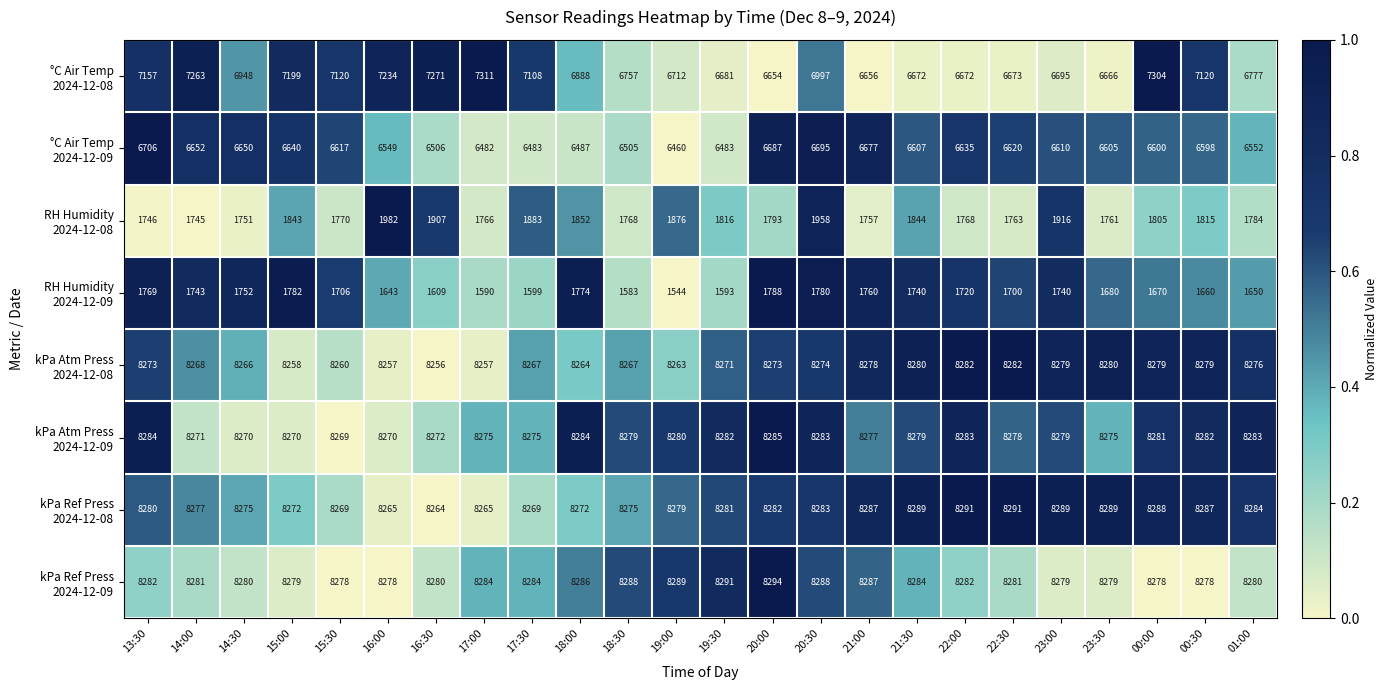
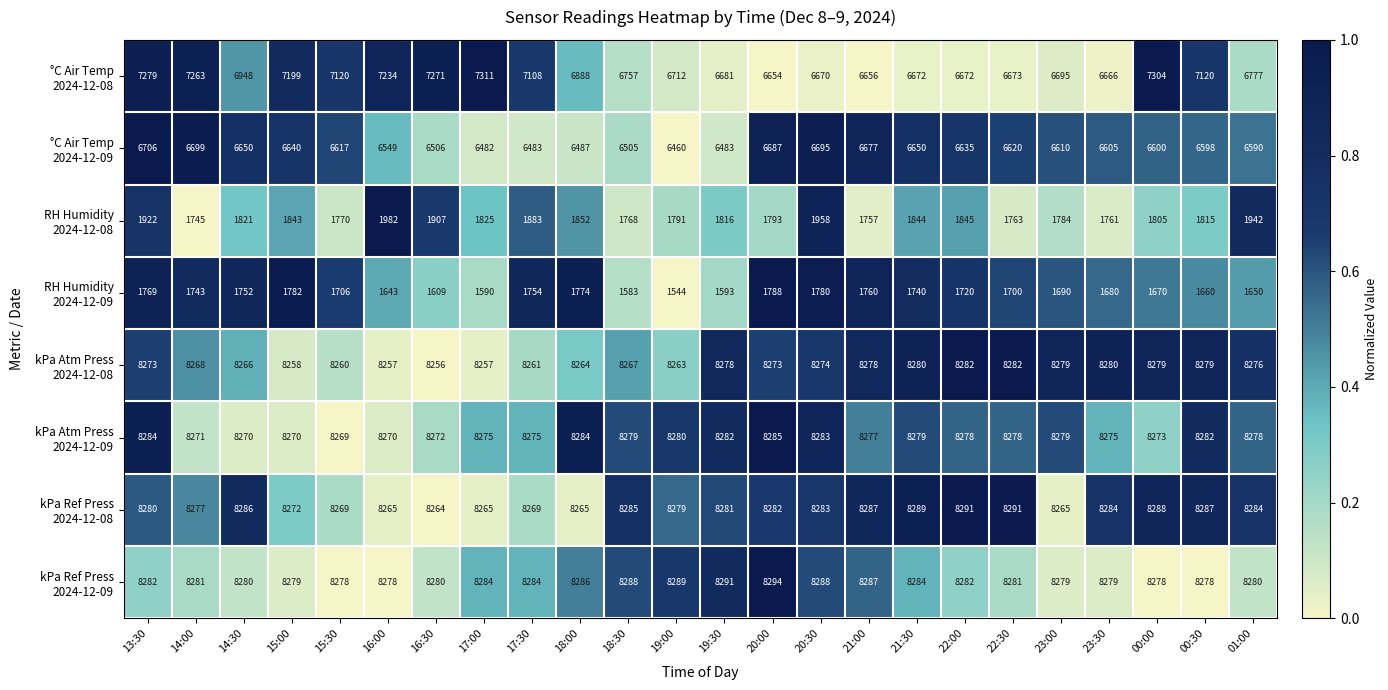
°C Air Temp 2024-12-08, 13:30: 7157 -> 7279
°C Air Temp 2024-12-08, 20:30: 6997 -> 6670
°C Air Temp 2024-12-09, 14:00: 6652 -> 6699
°C Air Temp 2024-12-09, 21:30: 6607 -> 6650
°C Air Temp 2024-12-09, 01:00: 6552 -> 6590
RH Humidity 2024-12-08, 13:30: 1746 -> 1922
RH Humidity 2024-12-08, 14:30: 1751 -> 1821
RH Humidity 2024-12-08, 17:00: 1766 -> 1825
RH Humidity 2024-12-08, 19:00: 1876 -> 1791
RH Humidity 2024-12-08, 22:00: 1768 -> 1845
RH Humidity 2024-12-08, 23:00: 1916 -> 1784
RH Humidity 2024-12-08, 01:00: 1784 -> 1942
RH Humidity 2024-12-09, 17:30: 1599 -> 1754
RH Humidity 2024-12-09, 23:00: 1740 -> 1690
kPa Atm Press 2024-12-08, 17:30: 8267 -> 8261
kPa Atm Press 2024-12-08, 19:30: 8271 -> 8278
kPa Atm Press 2024-12-09, 22:00: 8283 -> 8278
kPa Atm Press 2024-12-09, 00:00: 8281 -> 8273
kPa Atm Press 2024-12-09, 01:00: 8283 -> 8278
kPa Ref Press 2024-12-08, 14:30: 8275 -> 8286
kPa Ref Press 2024-12-08, 18:00: 8272 -> 8265
kPa Ref Press 2024-12-08, 18:30: 8275 -> 8285
kPa Ref Press 2024-12-08, 23:00: 8289 -> 8265
kPa Ref Press 2024-12-08, 23:30: 8289 -> 8284
